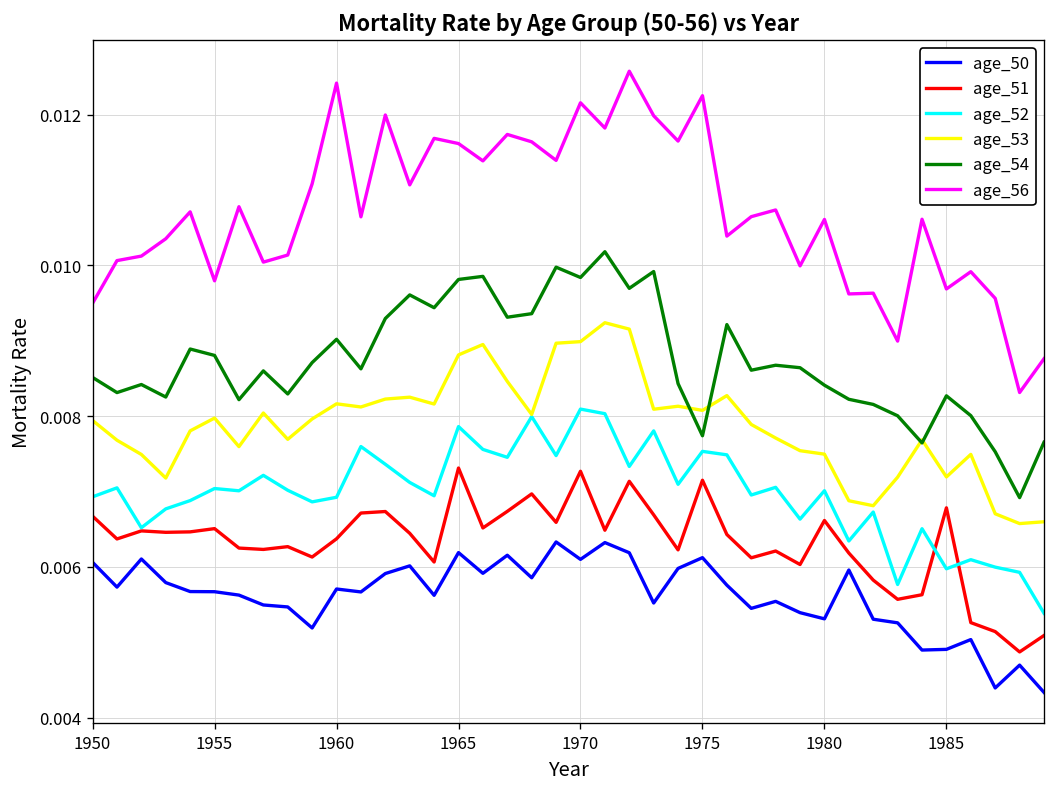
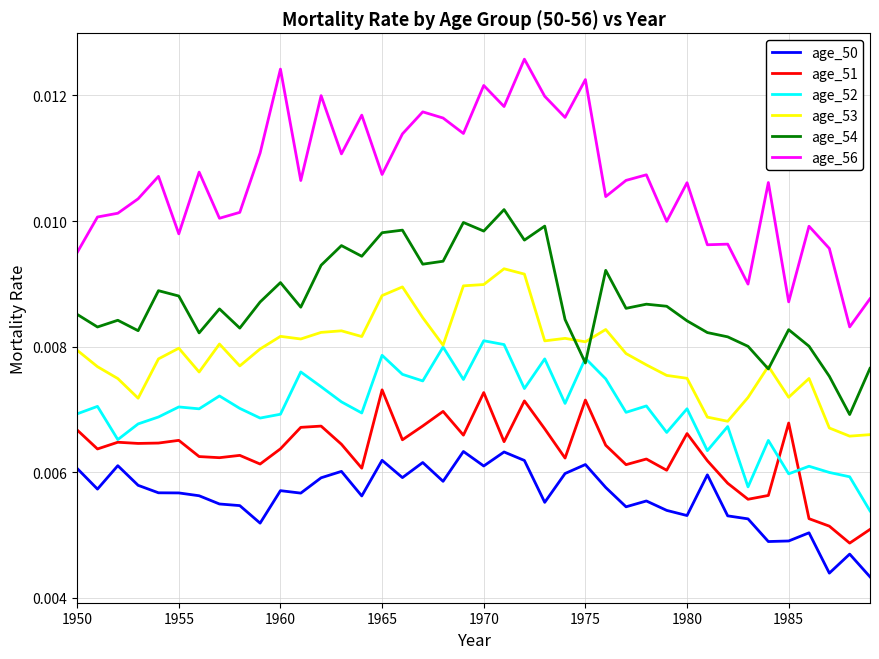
age_56, 1965: 0.0116 -> 0.0107
age_52, 1975: 0.0075 -> 0.0078
age_56, 1985: 0.0097 -> 0.0087
